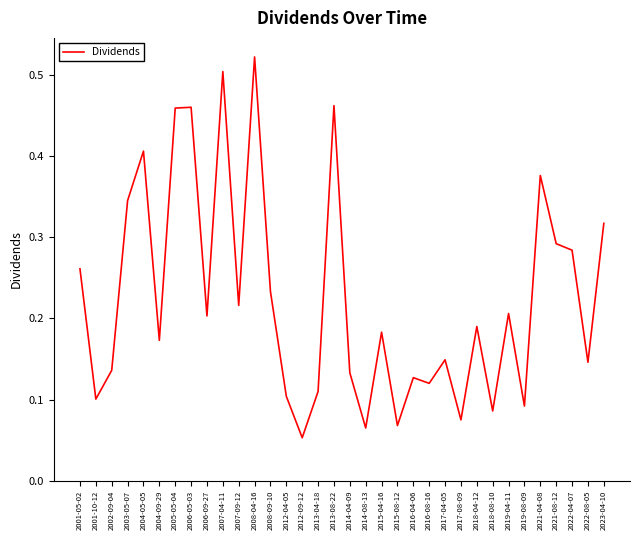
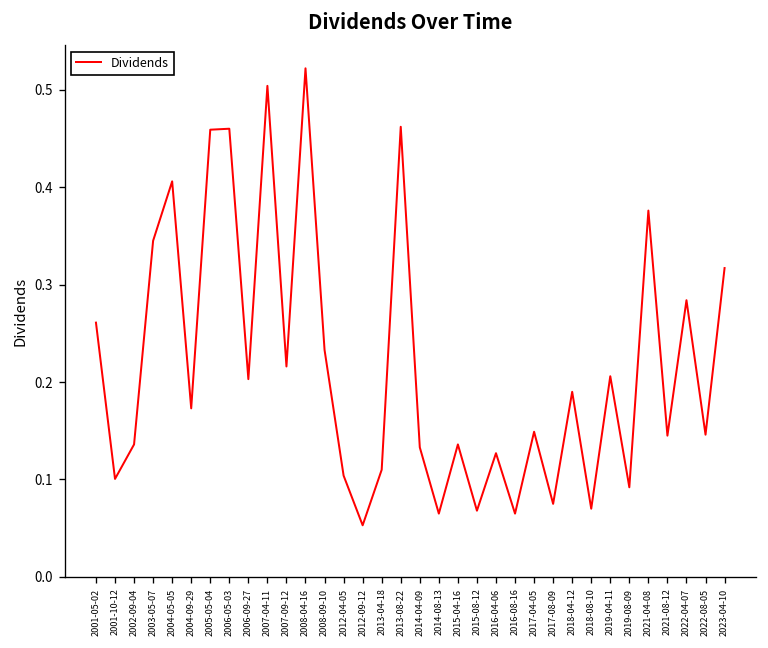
2015-04-16: 0.18 -> 0.14
2016-08-16: 0.12 -> 0.07
2018-08-10: 0.09 -> 0.07
2021-08-12: 0.29 -> 0.15
